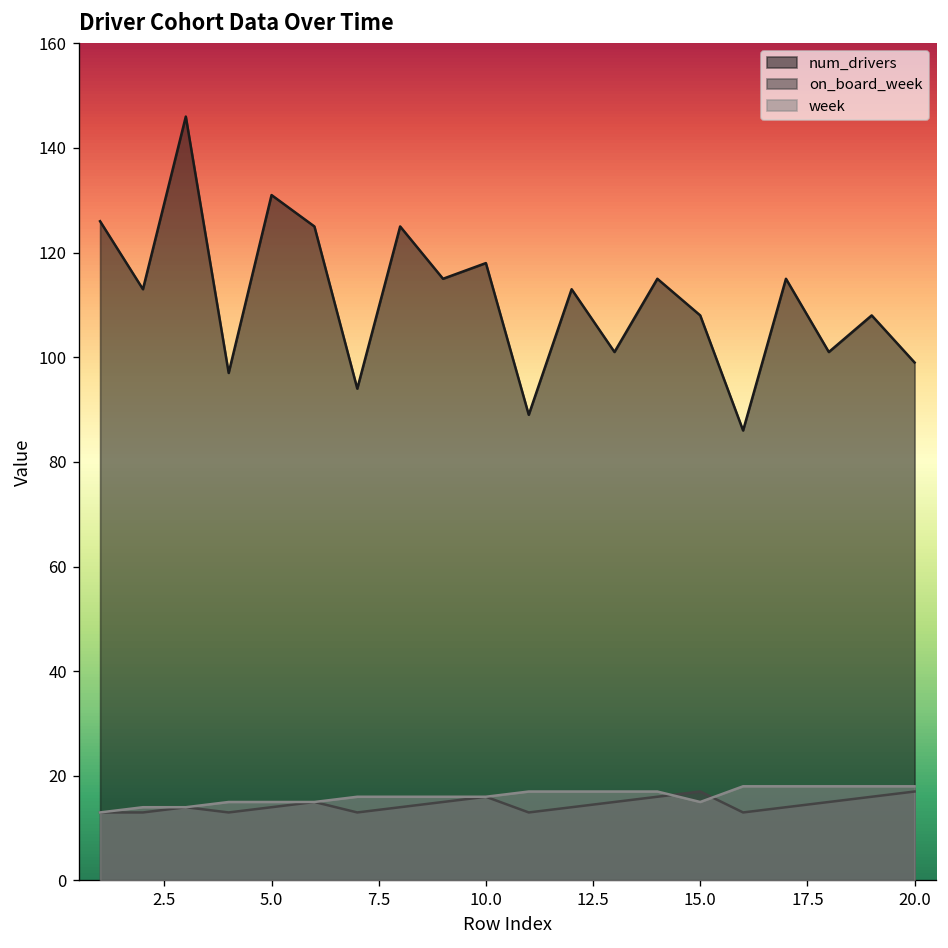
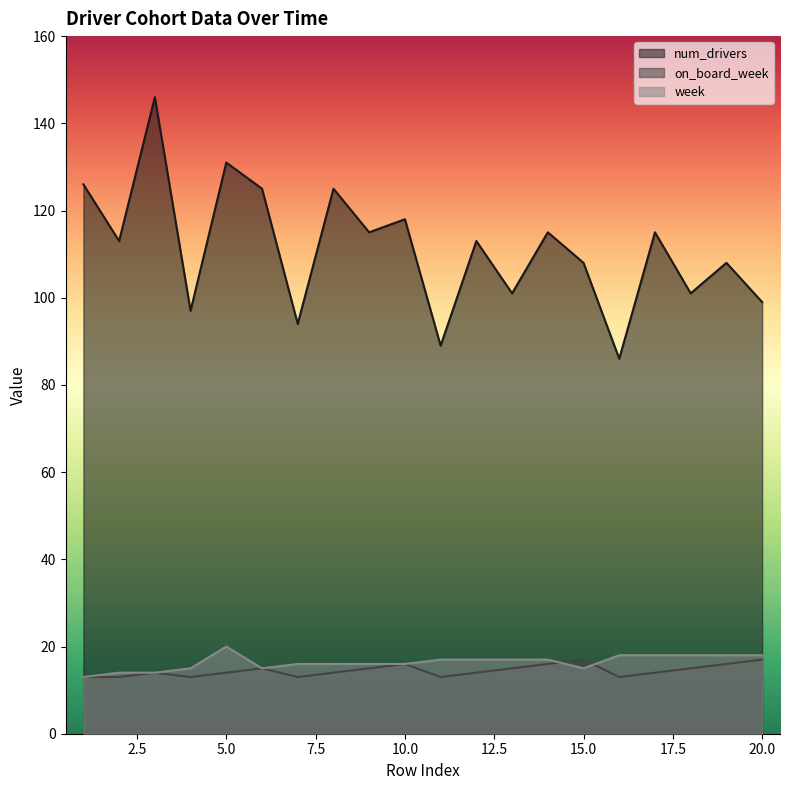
week, 5.0: 15 -> 20
